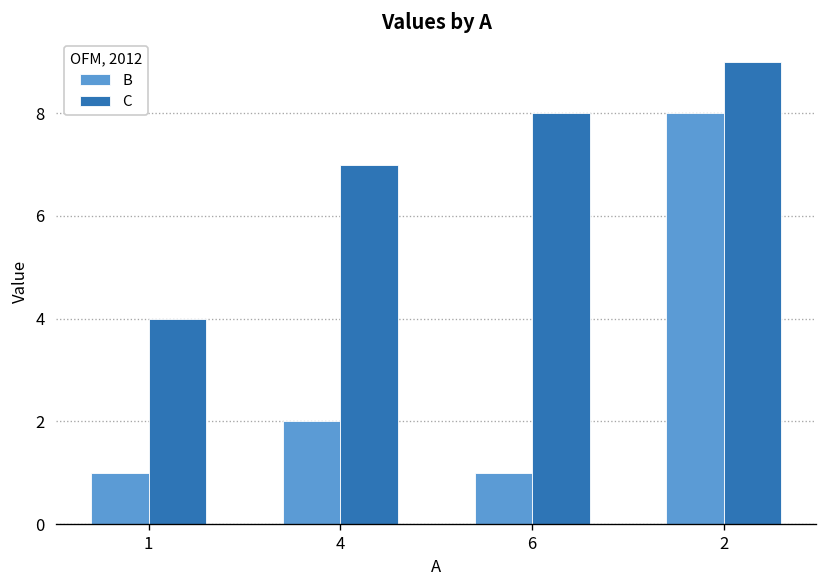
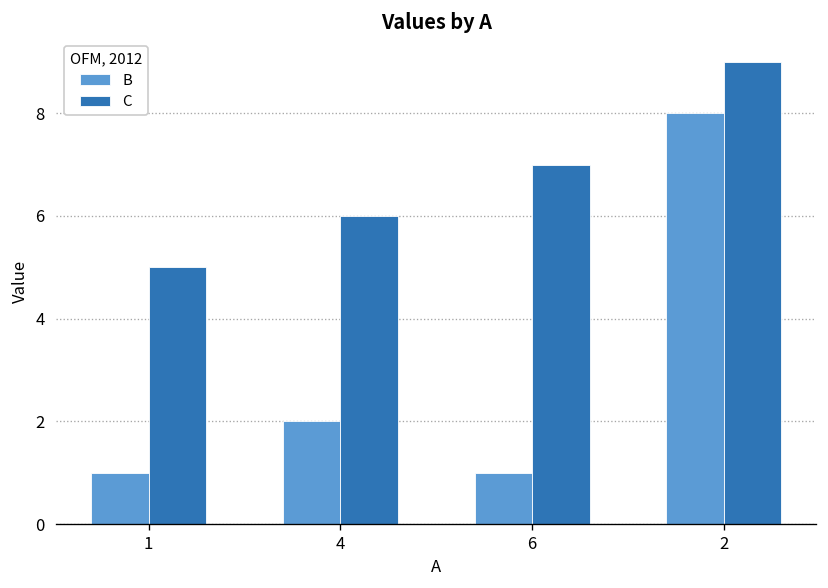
C, 1: 4 -> 5
C, 4: 7 -> 6
C, 6: 8 -> 7
